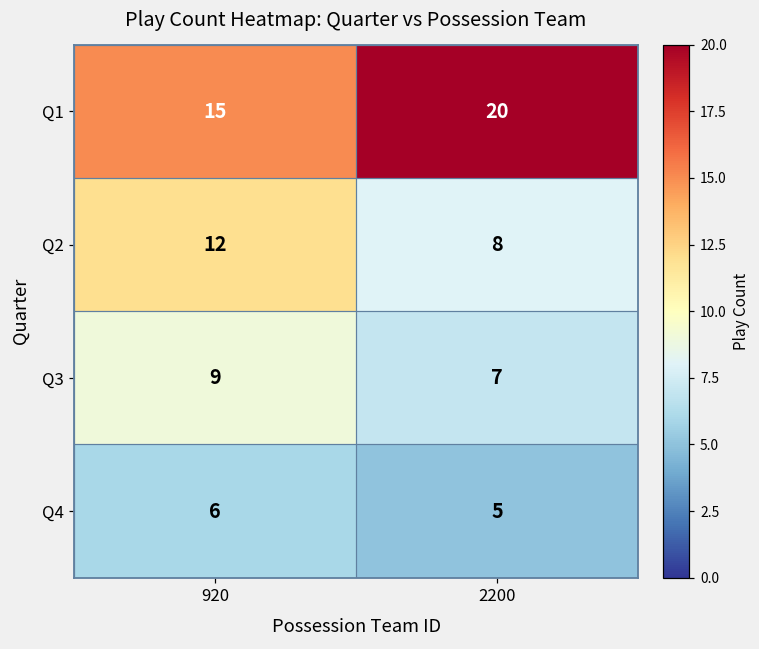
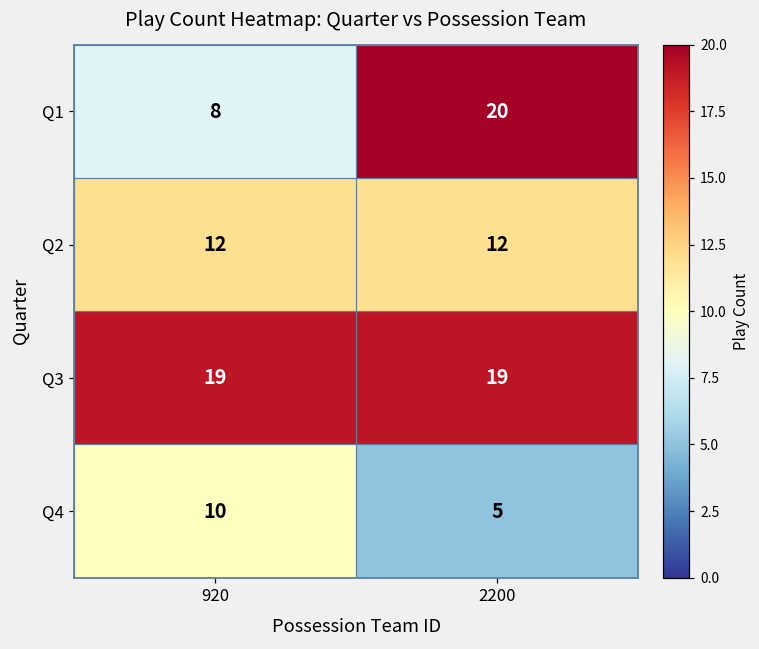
Q1, 920: 15 -> 8
Q2, 2200: 8 -> 12
Q3, 920: 9 -> 19
Q3, 2200: 7 -> 19
Q4, 920: 6 -> 10
